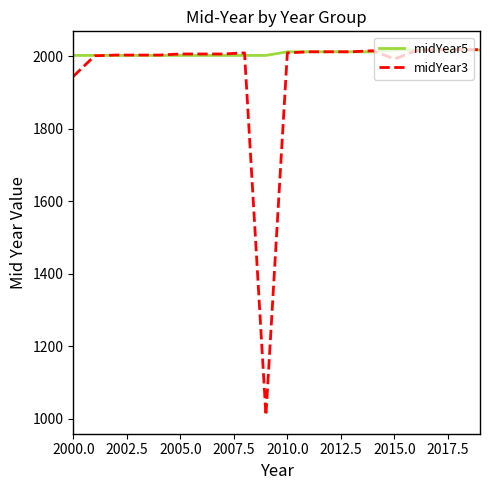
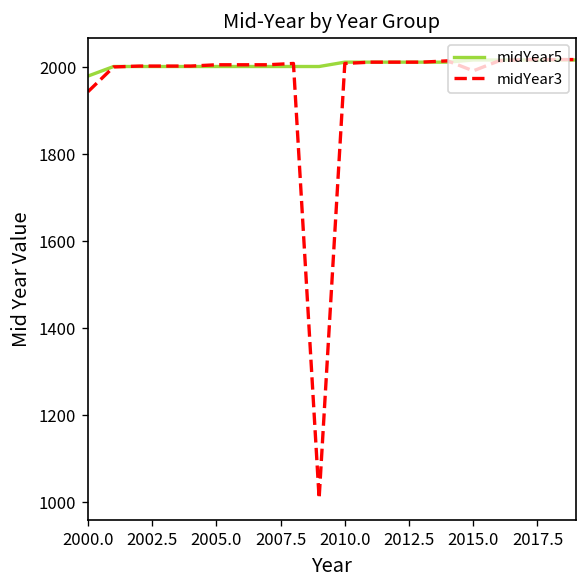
midYear5, 2000.0: 2000 -> 1980
